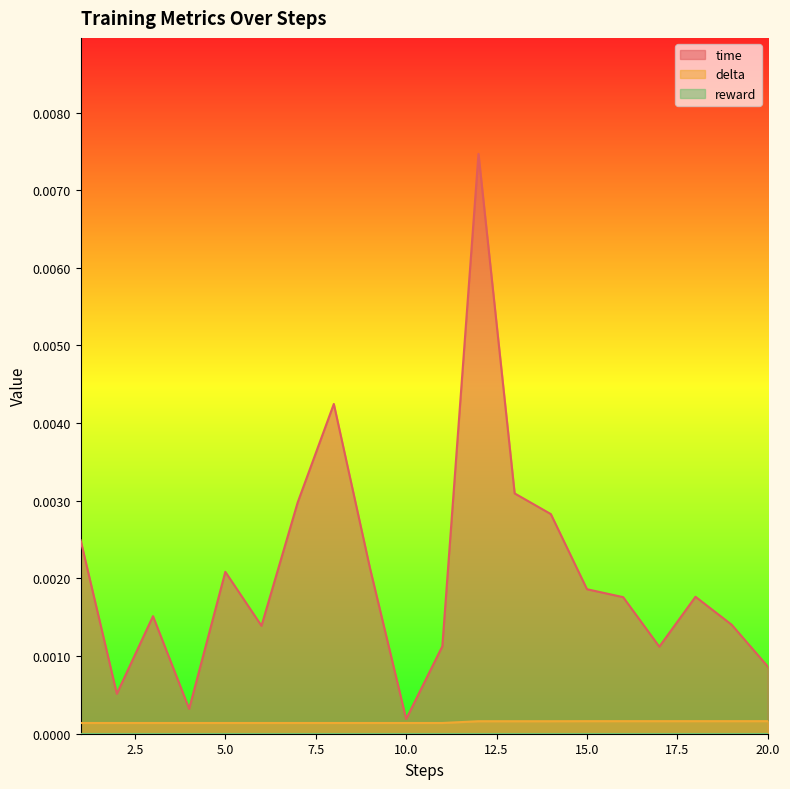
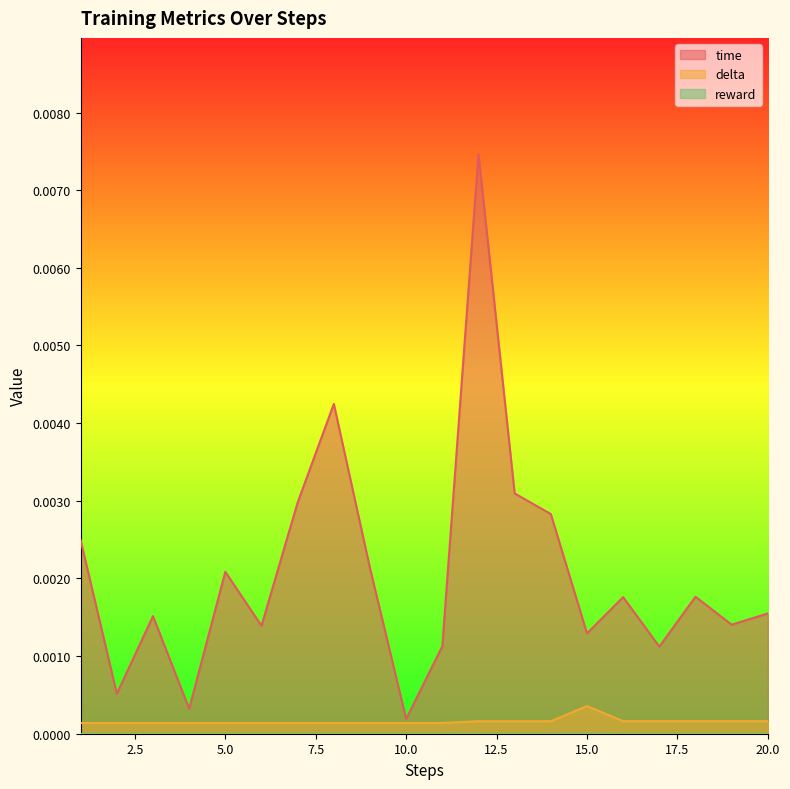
time, 15.0: 0.0019 -> 0.0013
delta, 15.0: 0.0002 -> 0.0004
time, 20.0: 0.0009 -> 0.0015
